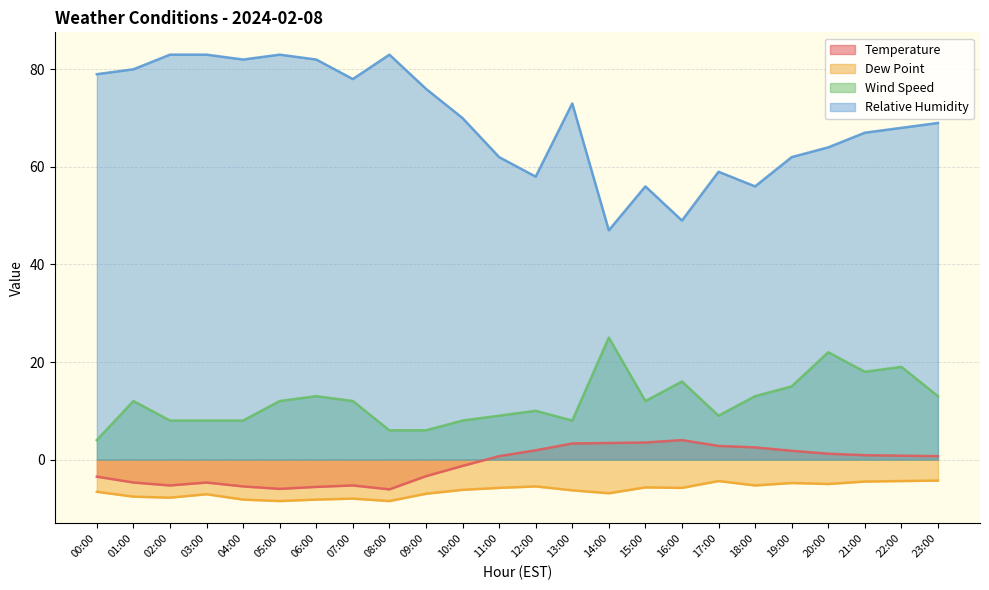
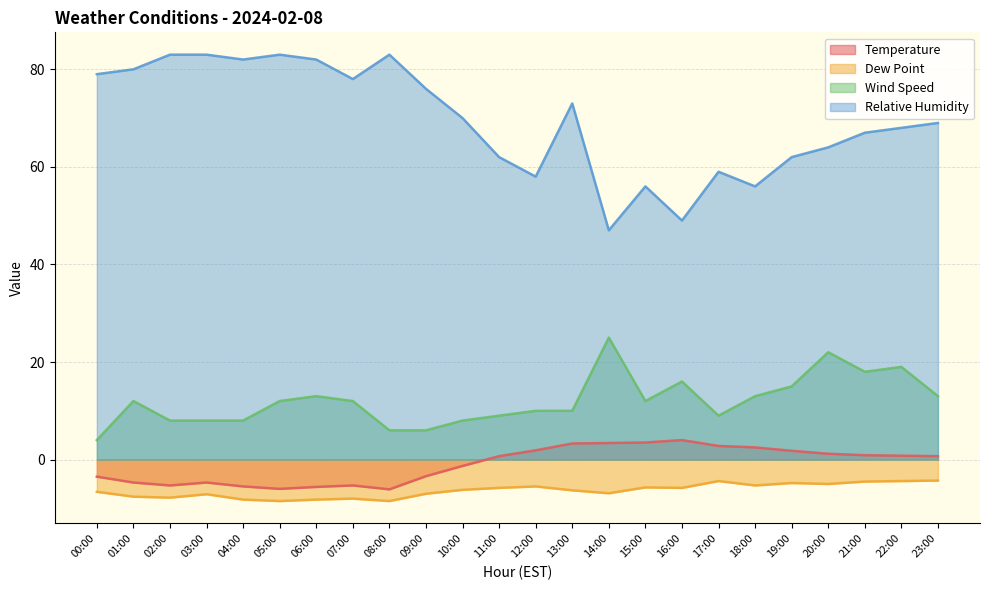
Wind Speed, 13:00: 8 -> 10
